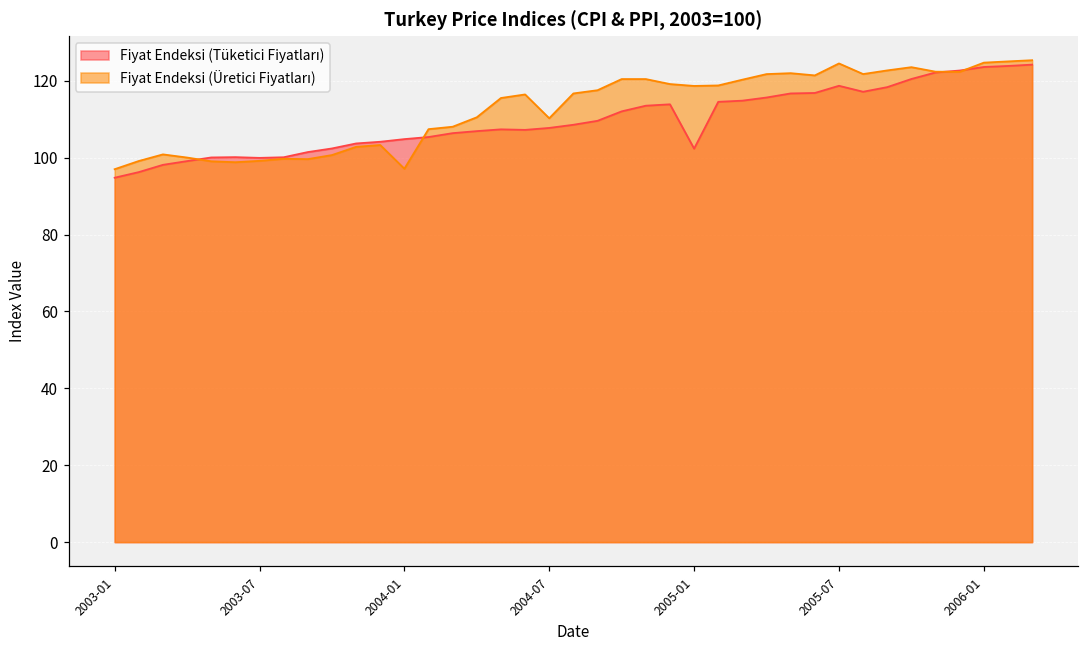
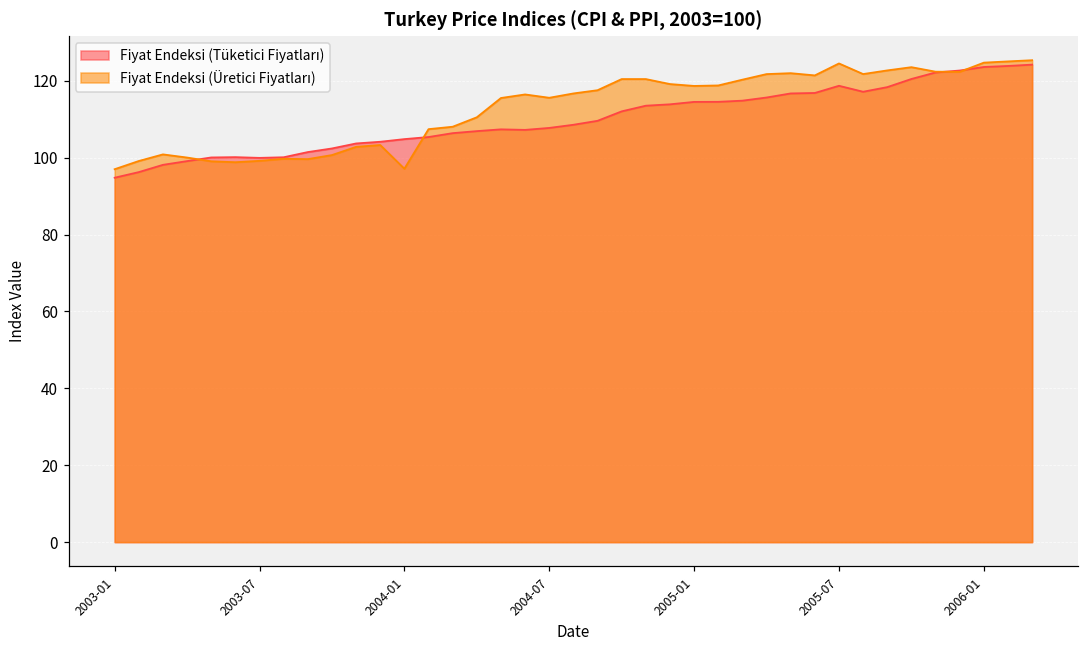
Fiyat Endeksi (Üretici Fiyatları), 2004-07: 110 -> 116
Fiyat Endeksi (Tüketici Fiyatları), 2005-01: 102 -> 114
